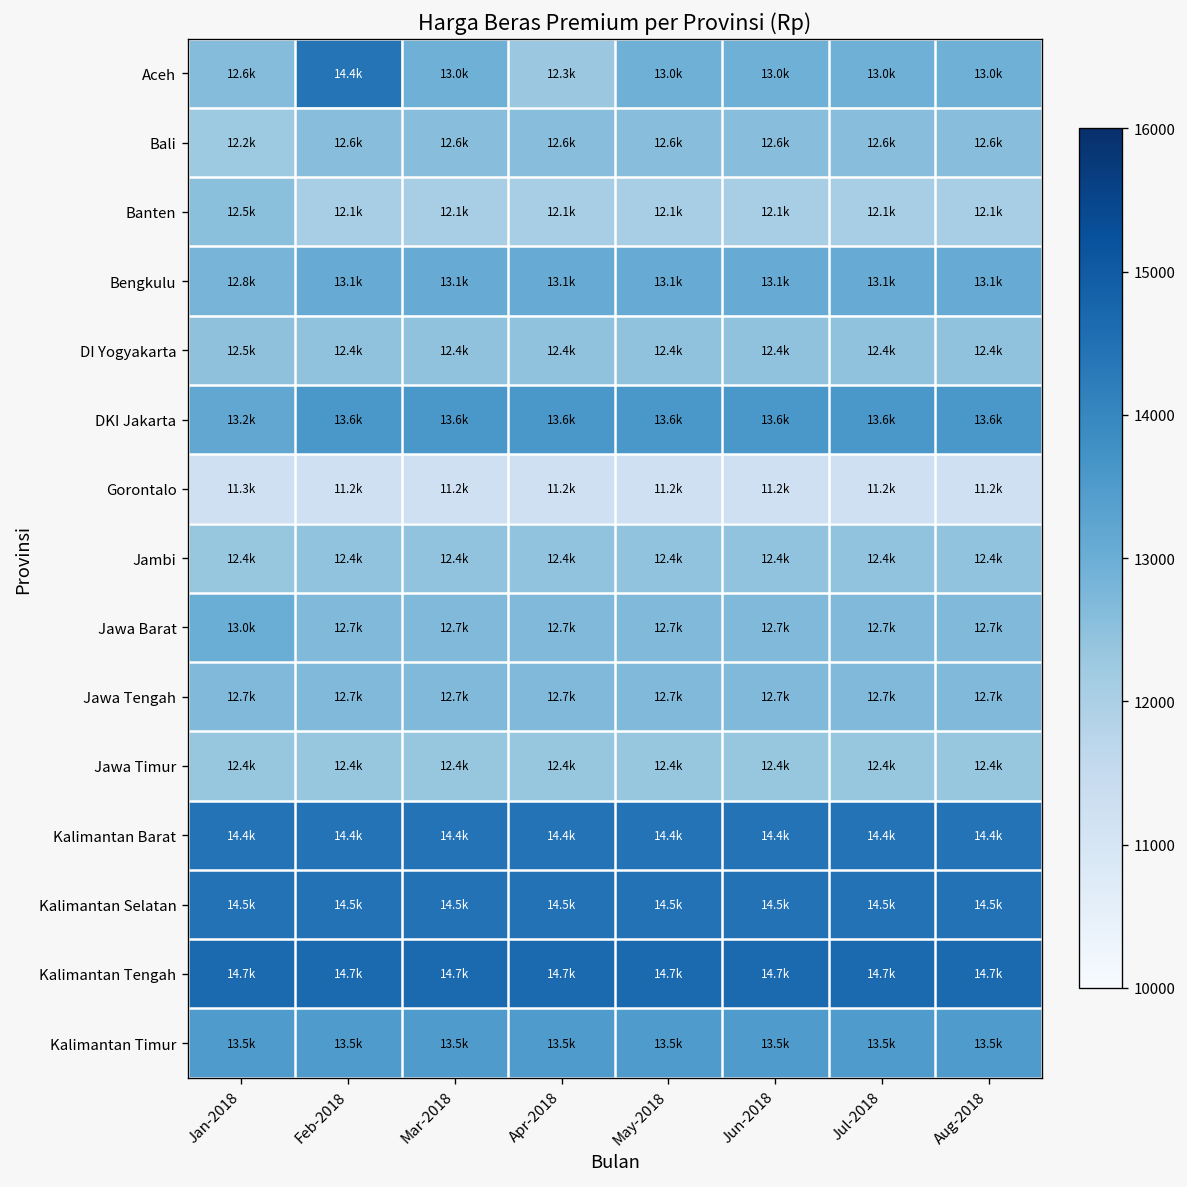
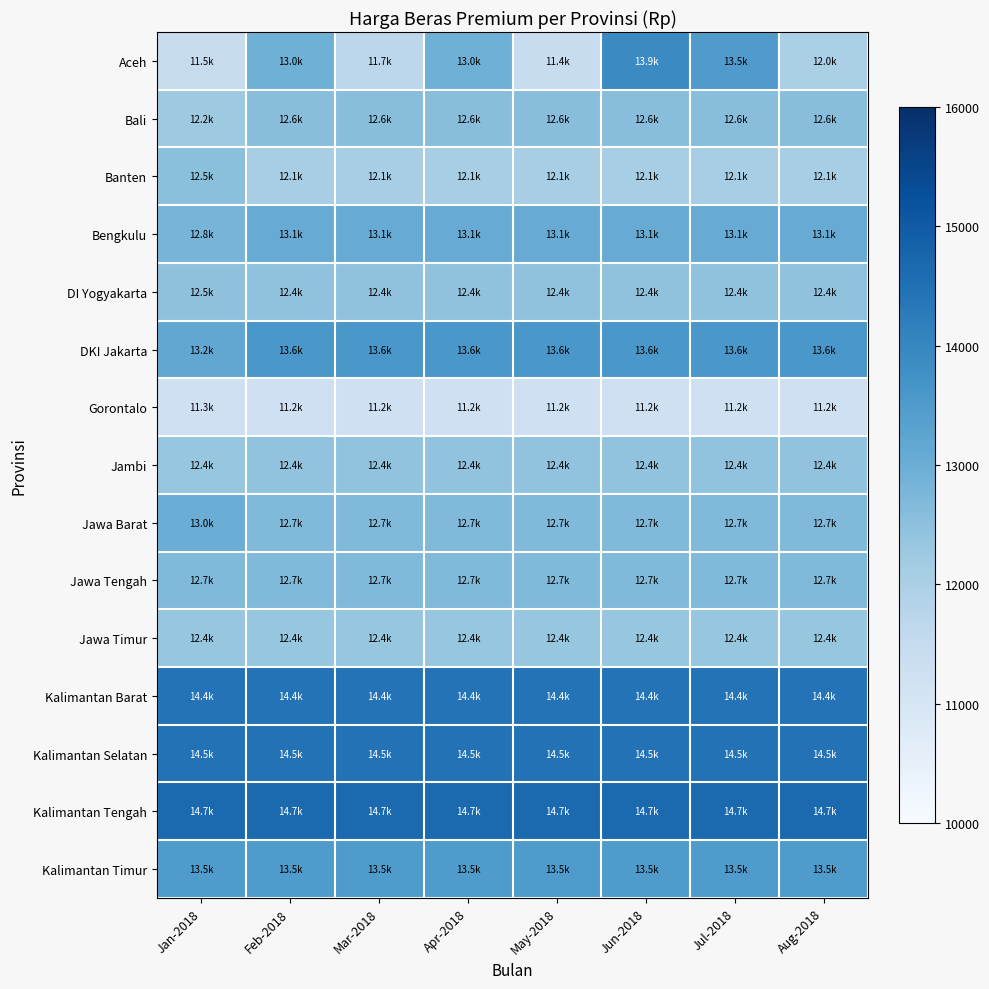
Aceh, Jan-2018: 12.6k -> 11.5k
Aceh, Feb-2018: 14.4k -> 13.0k
Aceh, Mar-2018: 13.0k -> 11.7k
Aceh, Apr-2018: 12.3k -> 13.0k
Aceh, May-2018: 13.0k -> 11.4k
Aceh, Jun-2018: 13.0k -> 13.9k
Aceh, Jul-2018: 13.0k -> 13.5k
Aceh, Aug-2018: 13.0k -> 12.0k
